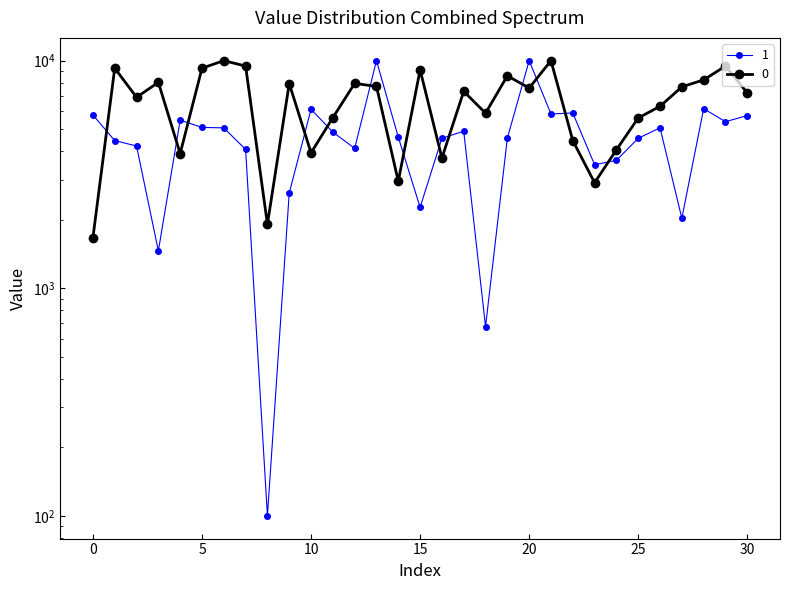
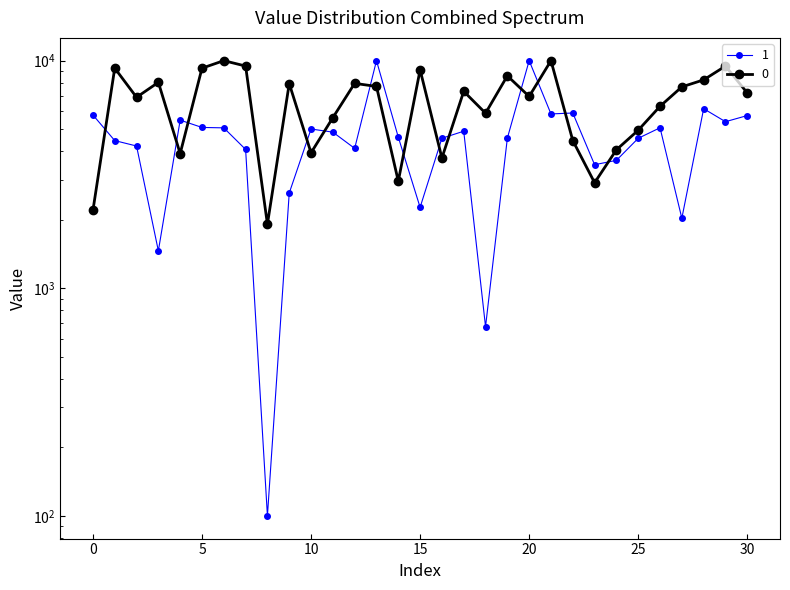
0, 0: 1700 -> 2200
1, 10: 6100 -> 5000
0, 20: 7600 -> 7000
0, 25: 5600 -> 4900
